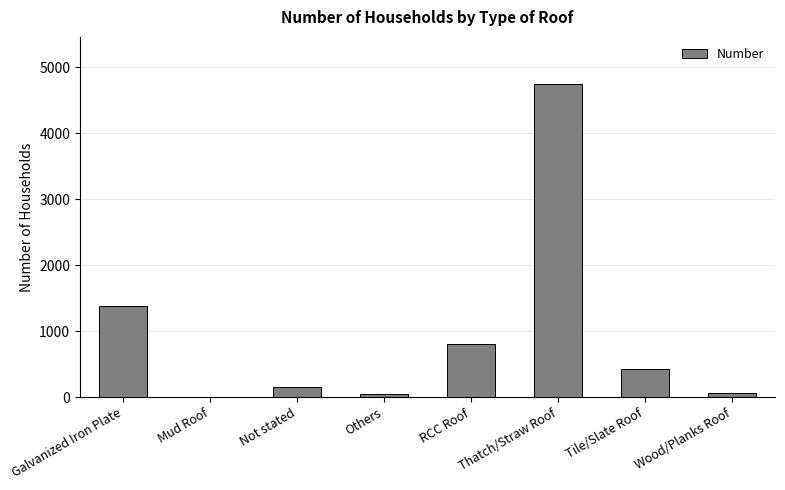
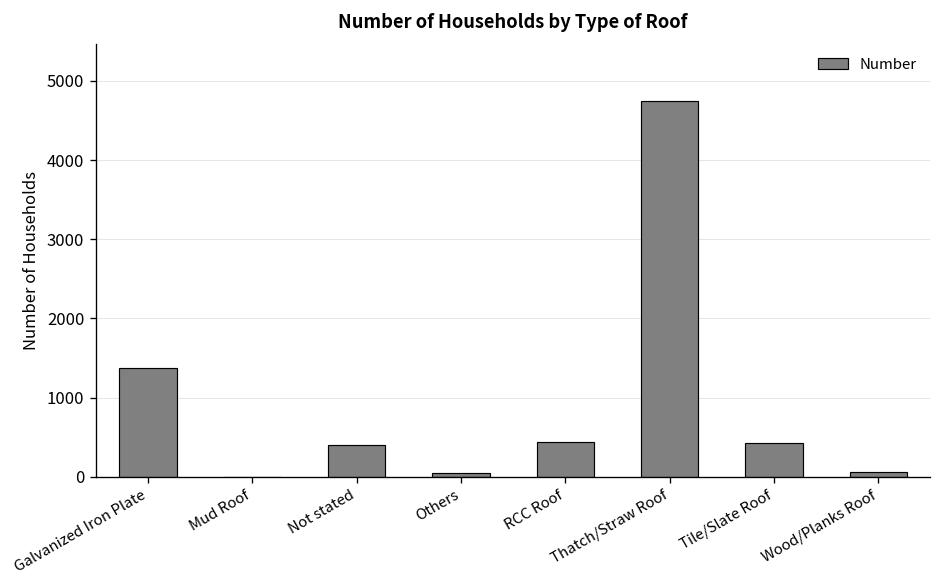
Not stated: 200 -> 400
RCC Roof: 800 -> 400
